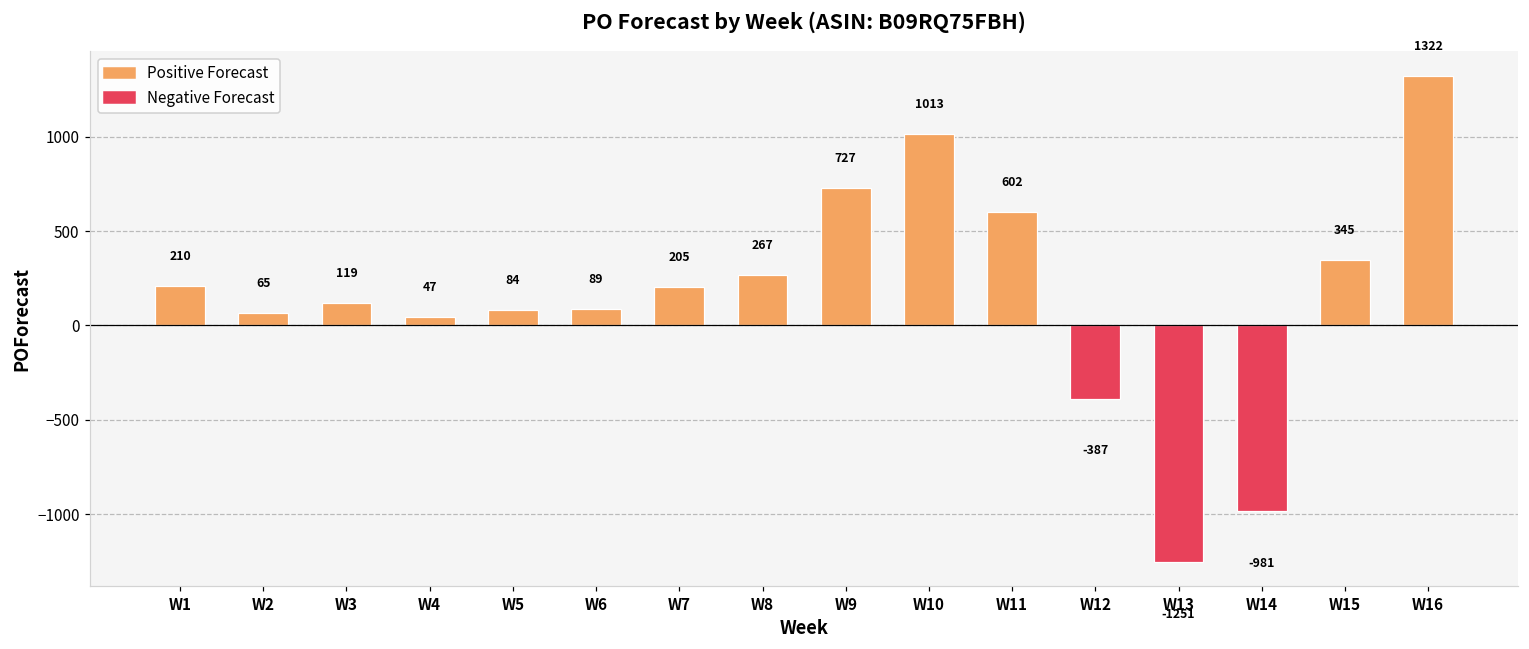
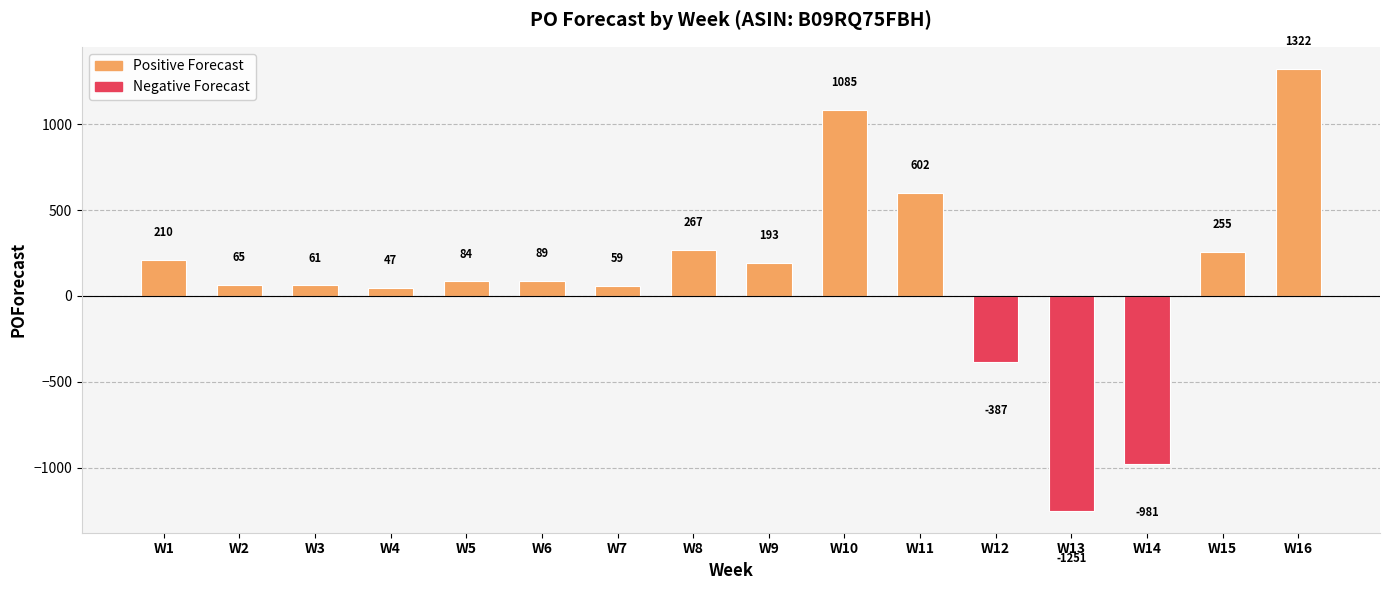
W3: 119 -> 61
W7: 205 -> 59
W9: 727 -> 193
W10: 1013 -> 1085
W15: 345 -> 255
